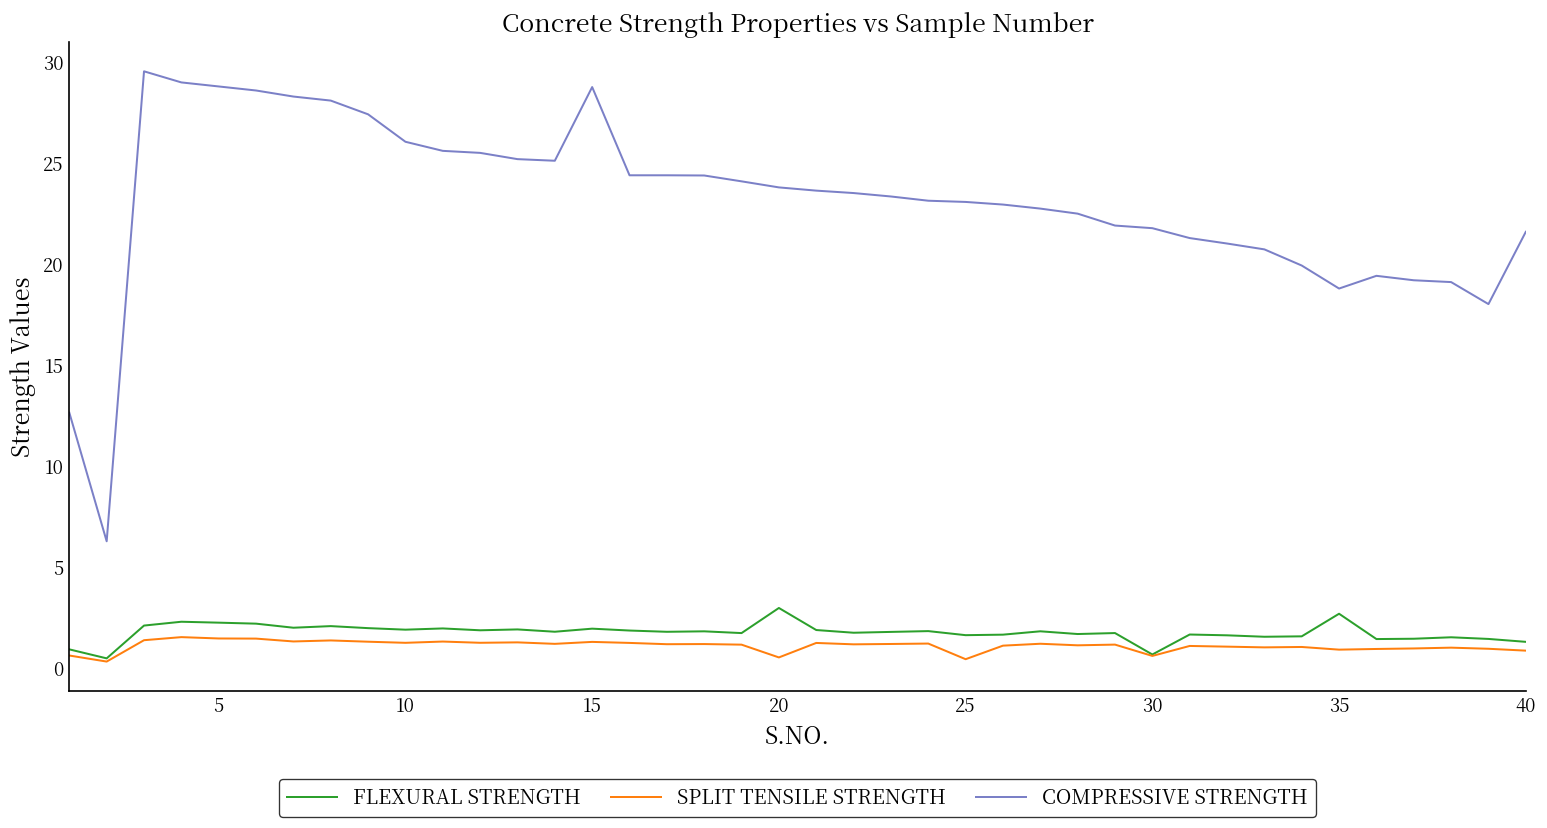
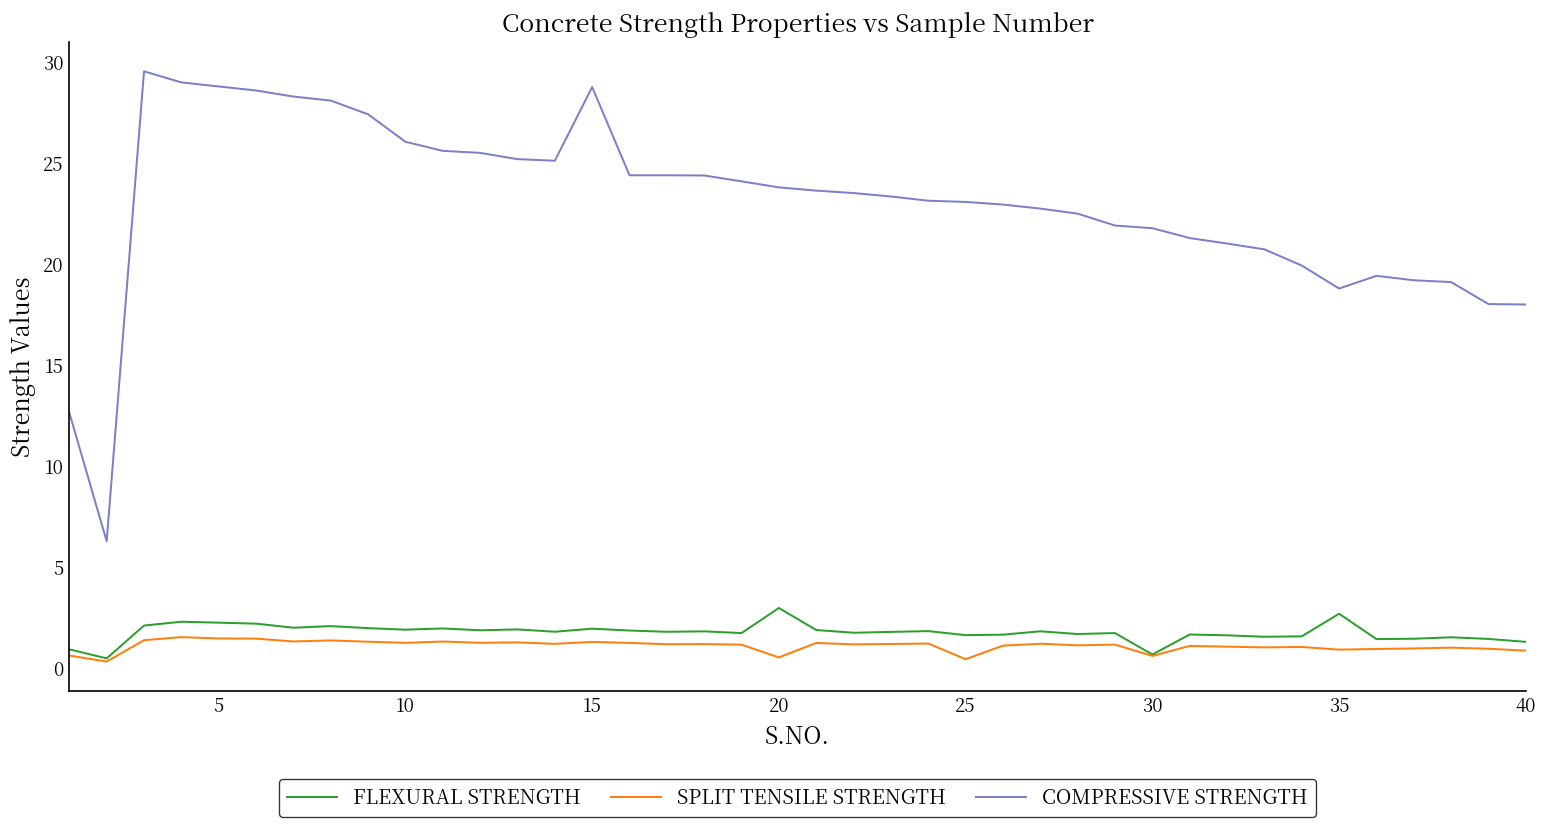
COMPRESSIVE STRENGTH, 40: 21.6 -> 18.0
